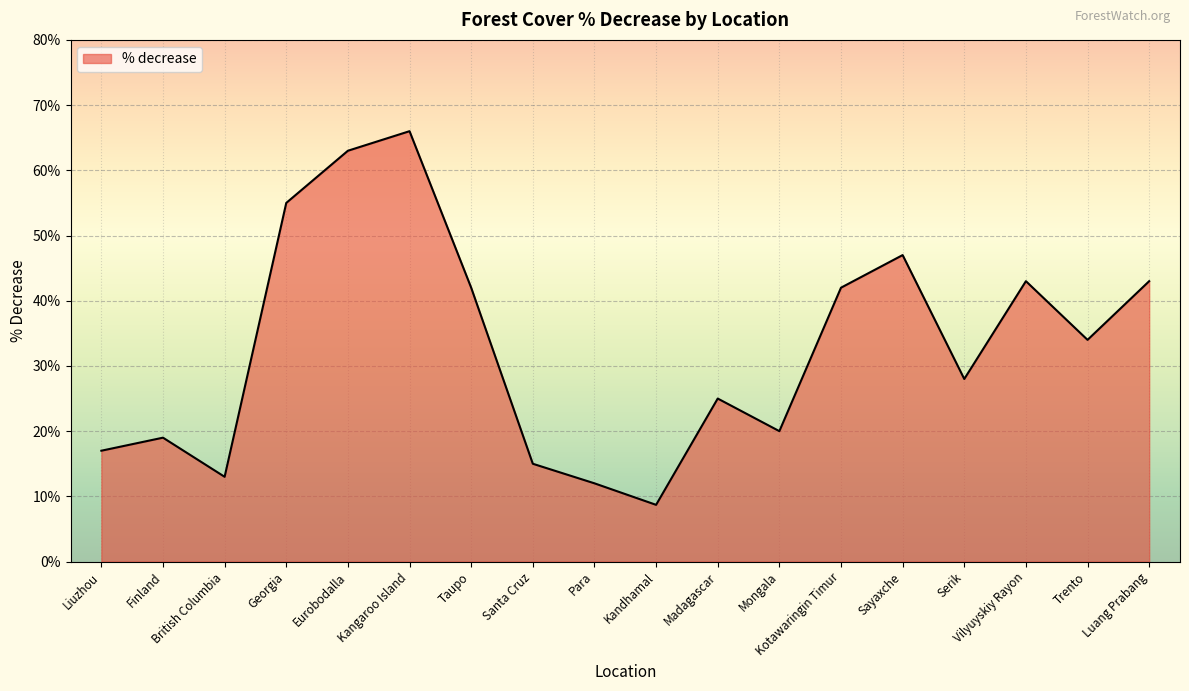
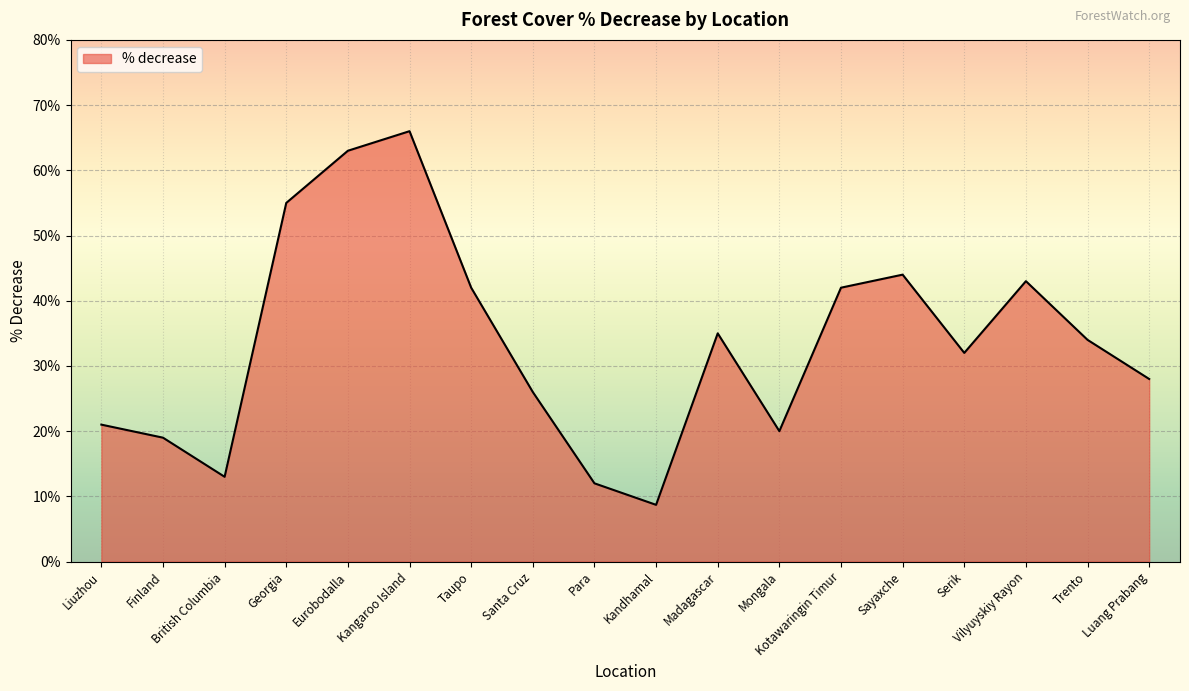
Liuzhou: 17% -> 21%
Santa Cruz: 15% -> 26%
Madagascar: 25% -> 35%
Sayaxche: 47% -> 44%
Serik: 28% -> 32%
Luang Prabang: 43% -> 28%
